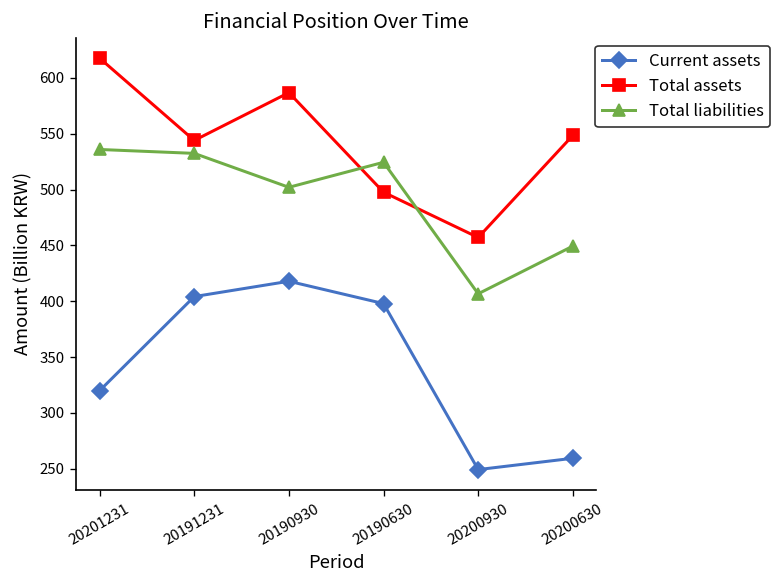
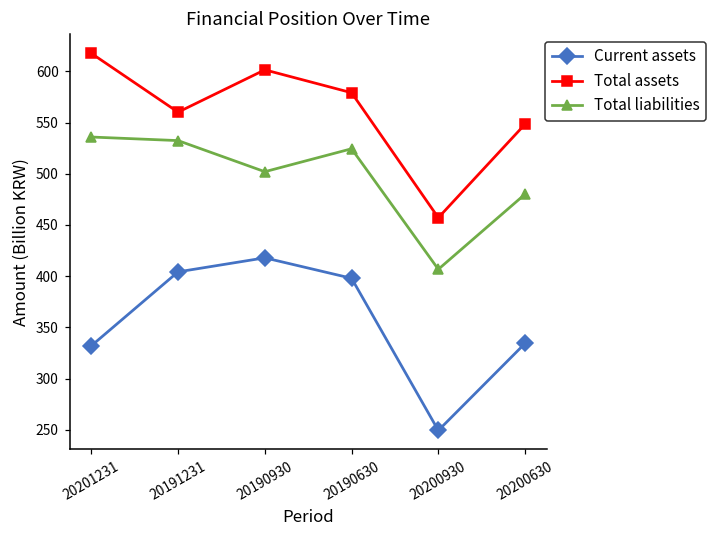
Current assets, 20201231: 320 -> 330
Total assets, 20191231: 540 -> 560
Total assets, 20190930: 590 -> 600
Total assets, 20190630: 500 -> 580
Current assets, 20200630: 260 -> 330
Total liabilities, 20200630: 450 -> 480
